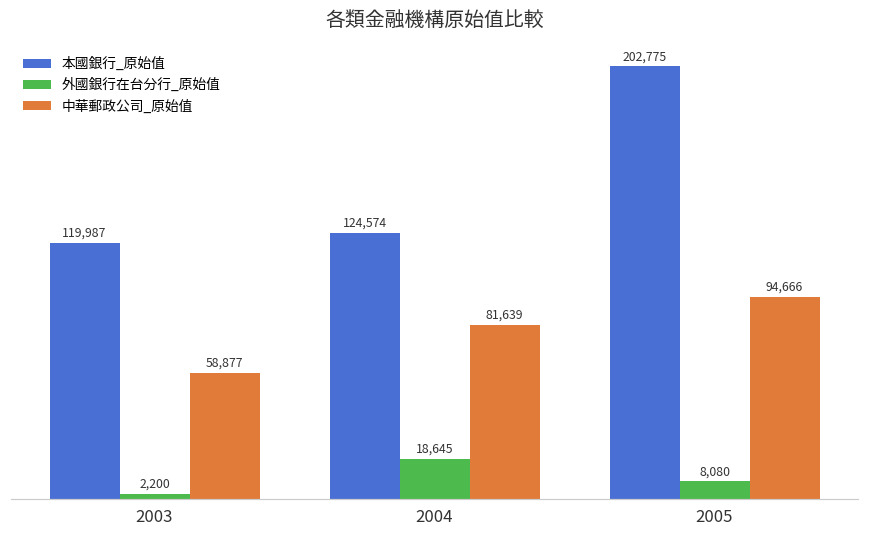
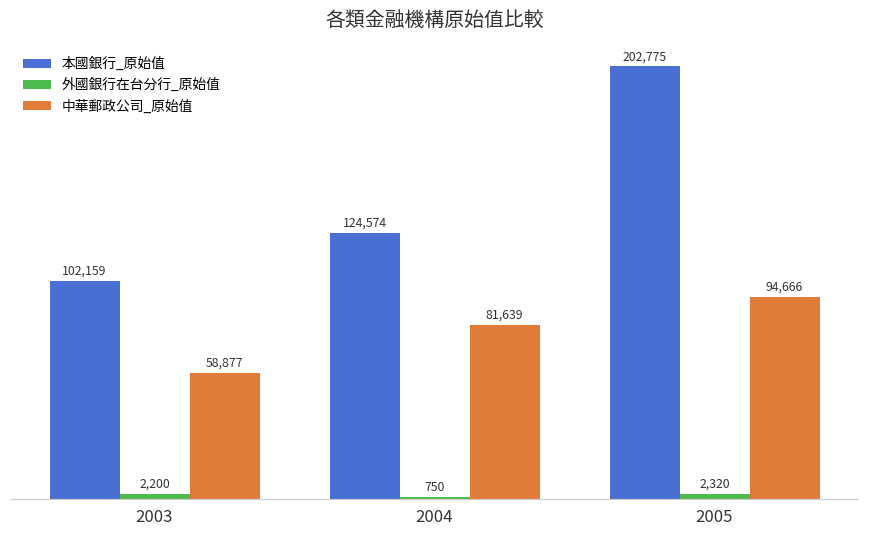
本國銀行_原始值, 2003: 119,987 -> 102,159
外國銀行在台分行_原始值, 2004: 18,645 -> 750
外國銀行在台分行_原始值, 2005: 8,080 -> 2,320
